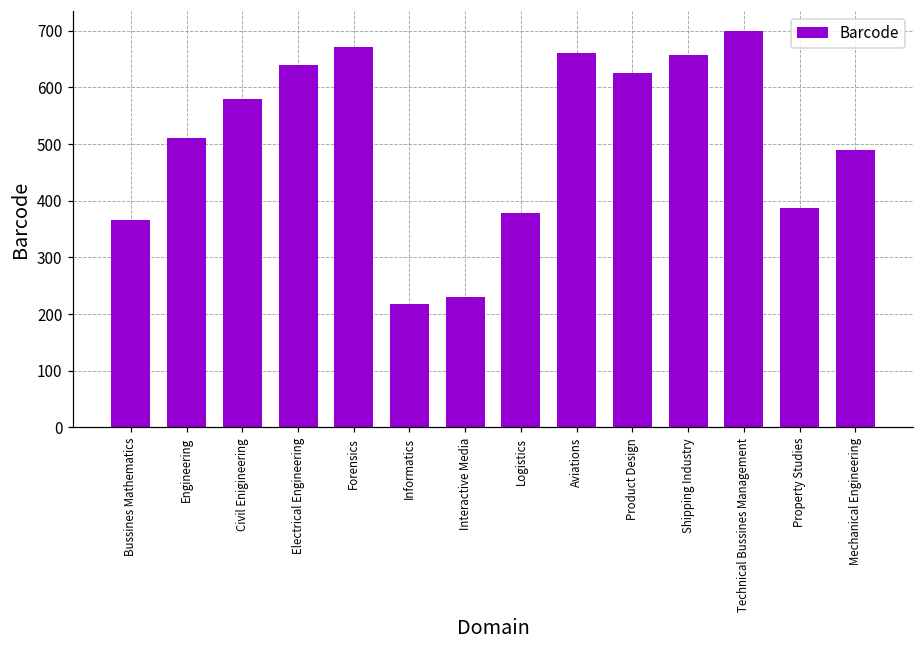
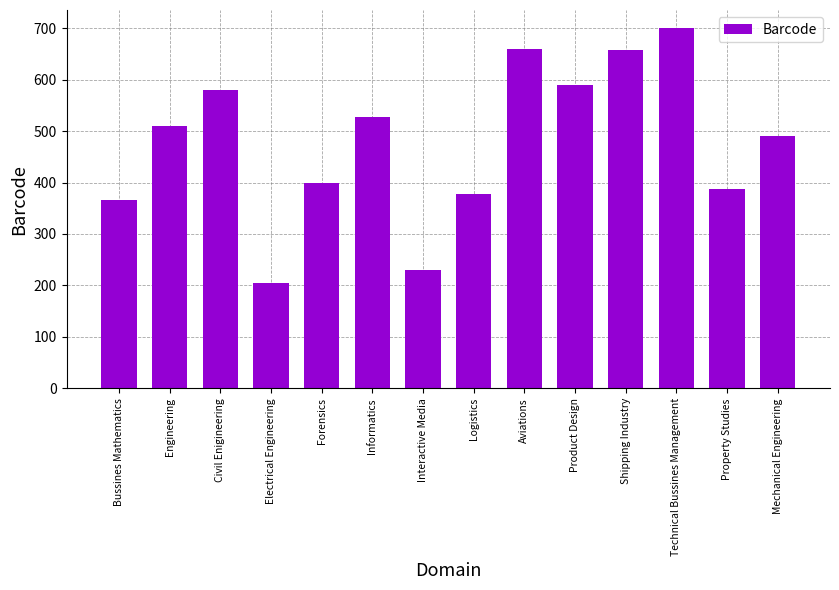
Electrical Engineering: 640 -> 200
Forensics: 670 -> 400
Informatics: 220 -> 530
Product Design: 630 -> 590
